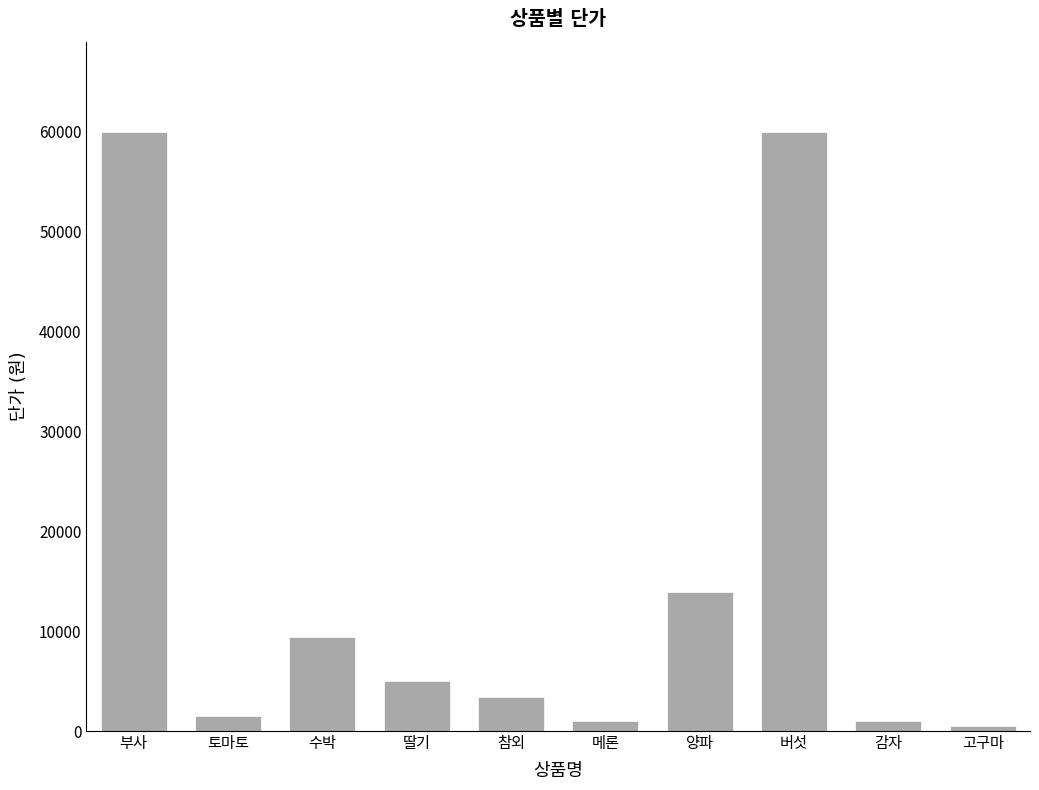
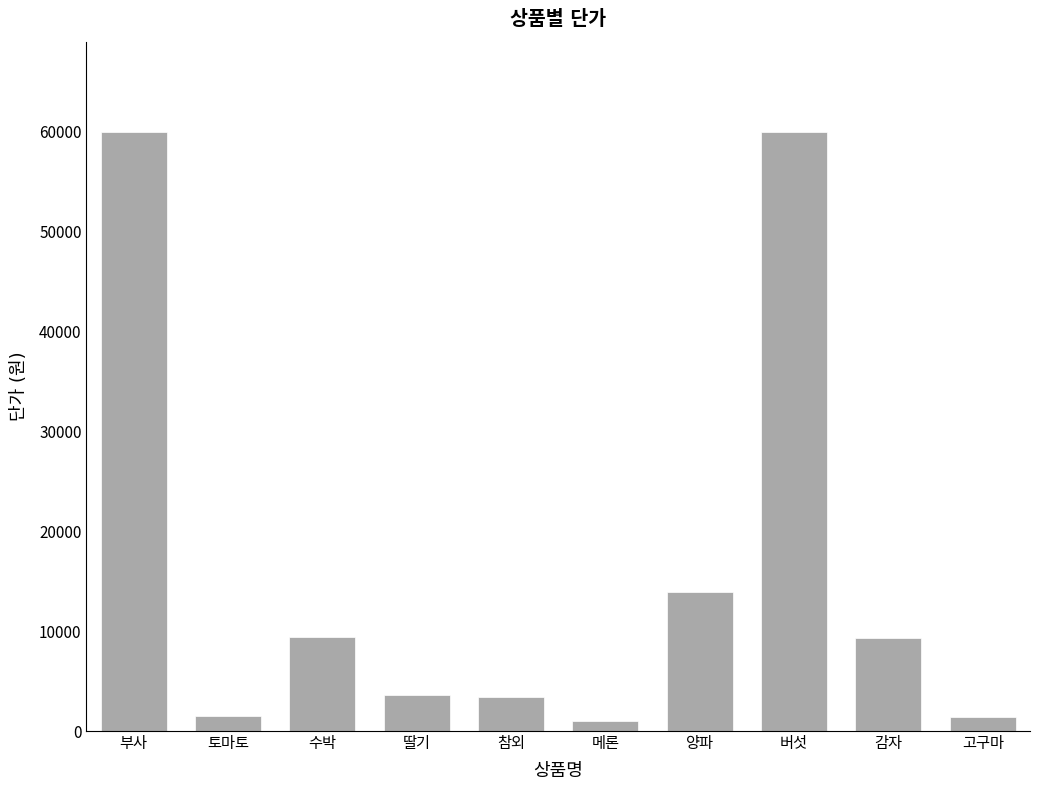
딸기: 5000 -> 4000
감자: 1000 -> 9000
고구마: 500 -> 1400
